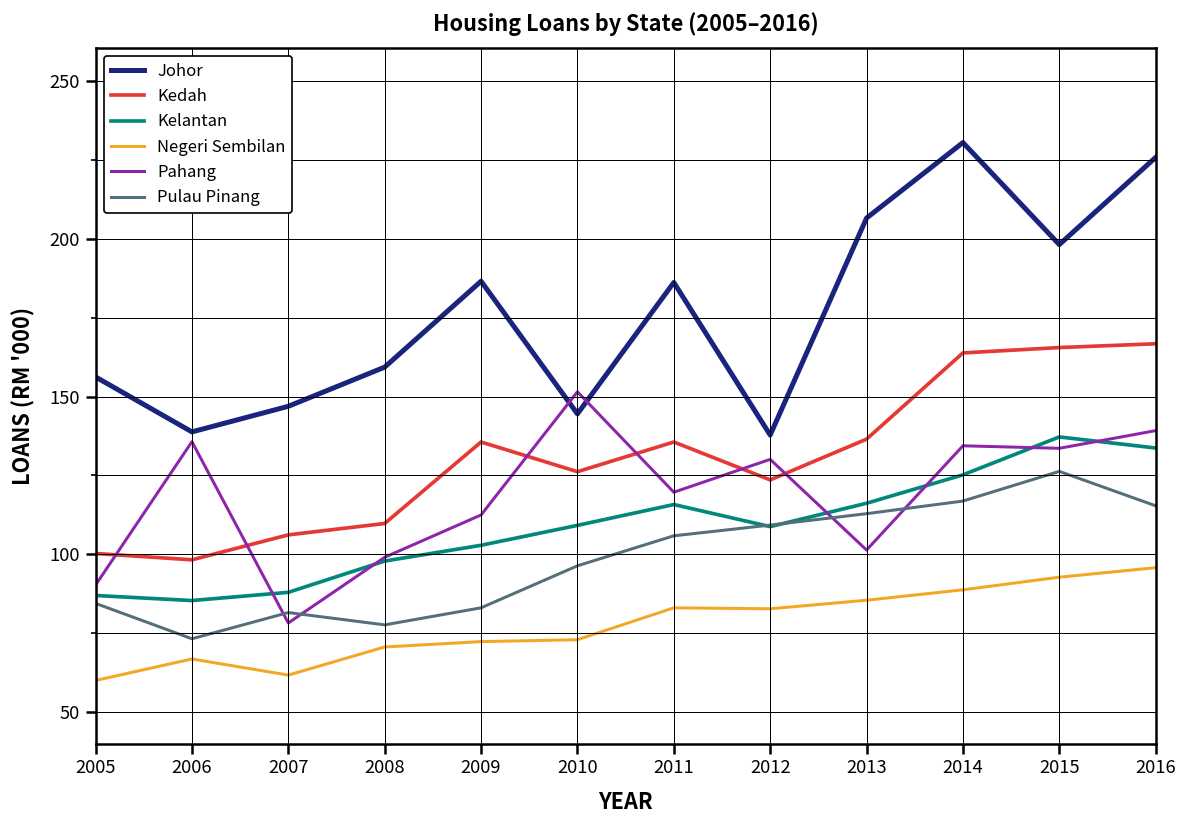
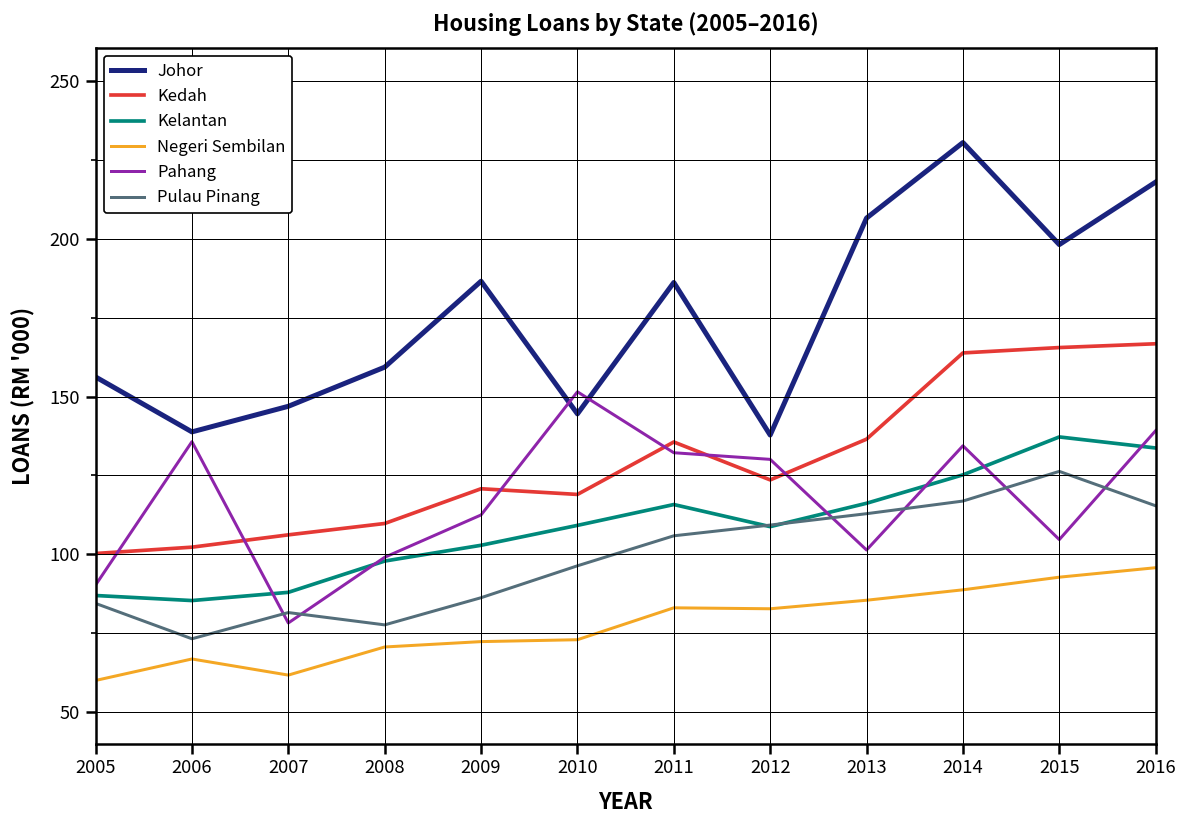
Kedah, 2006: 98 -> 102
Kedah, 2009: 136 -> 121
Pulau Pinang, 2009: 83 -> 86
Kedah, 2010: 126 -> 119
Pahang, 2011: 120 -> 132
Pahang, 2015: 134 -> 105
Johor, 2016: 226 -> 218
